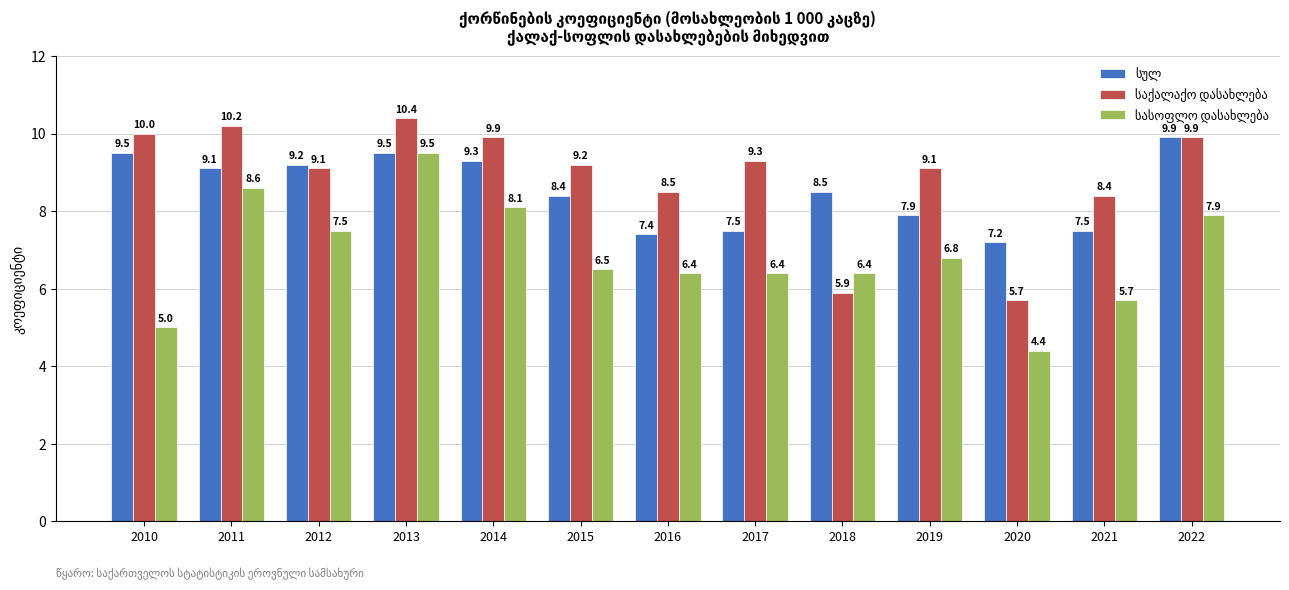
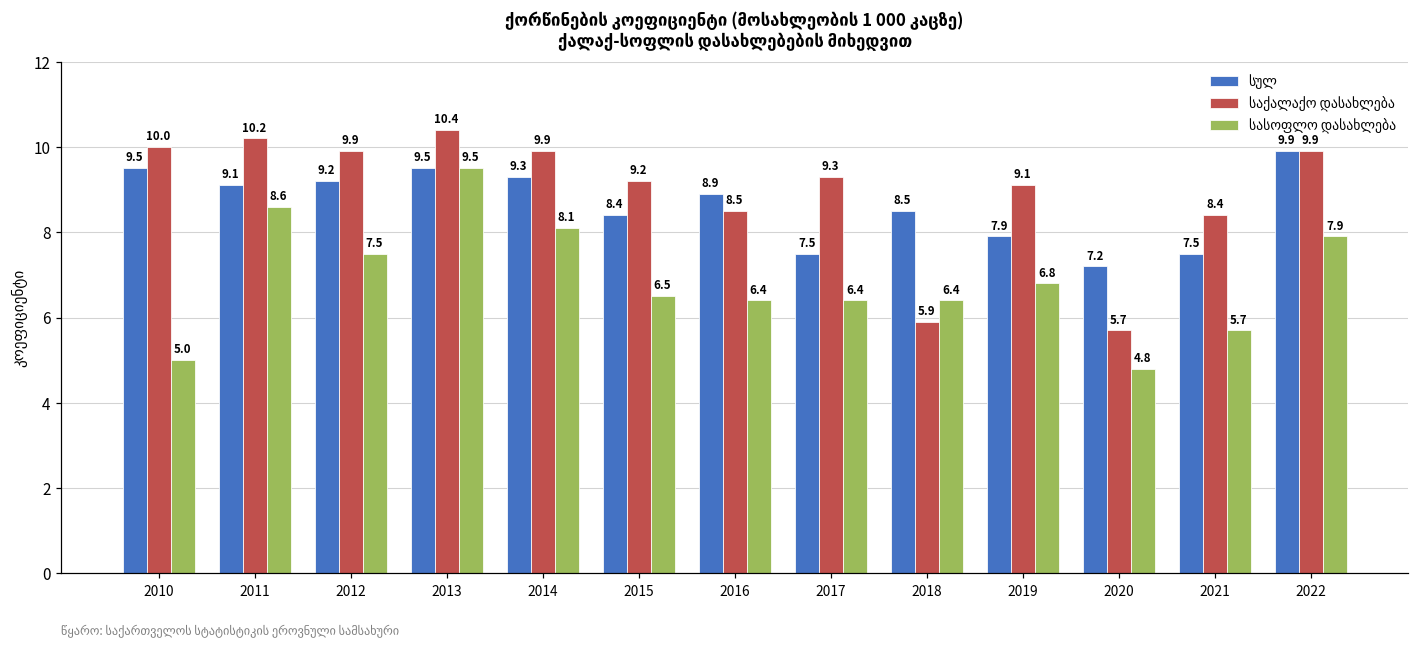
საქალაქო დასახლება, 2012: 9.1 -> 9.9
სულ, 2016: 7.4 -> 8.9
სასოფლო დასახლება, 2020: 4.4 -> 4.8
